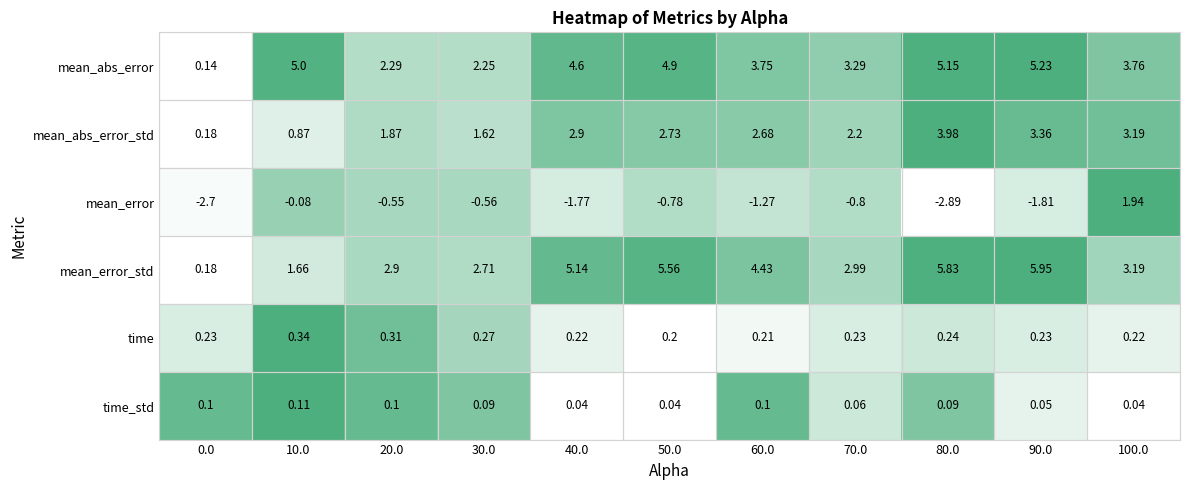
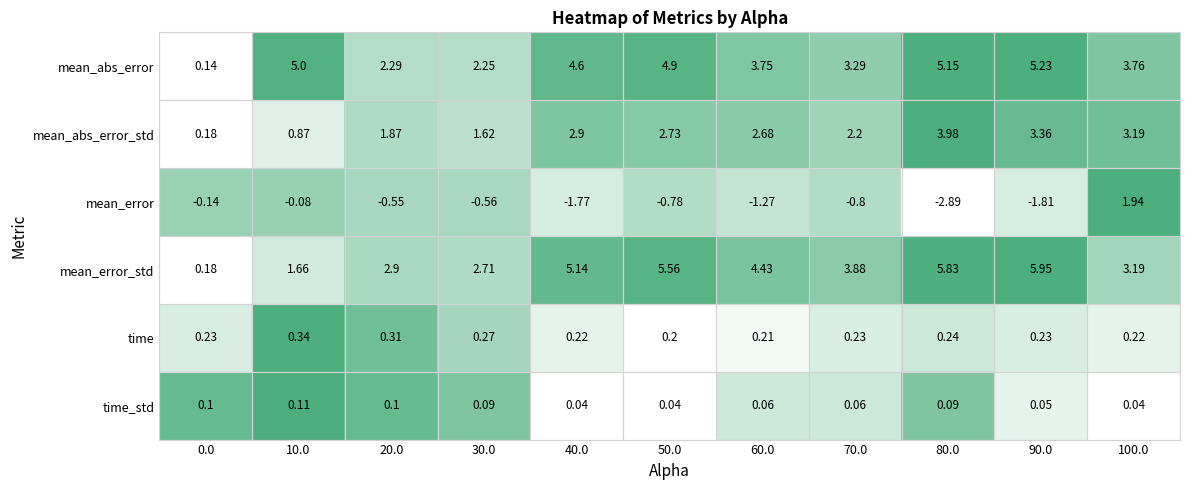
mean_error, 0.0: -2.7 -> -0.14
mean_error_std, 70.0: 2.99 -> 3.88
time_std, 60.0: 0.1 -> 0.06
